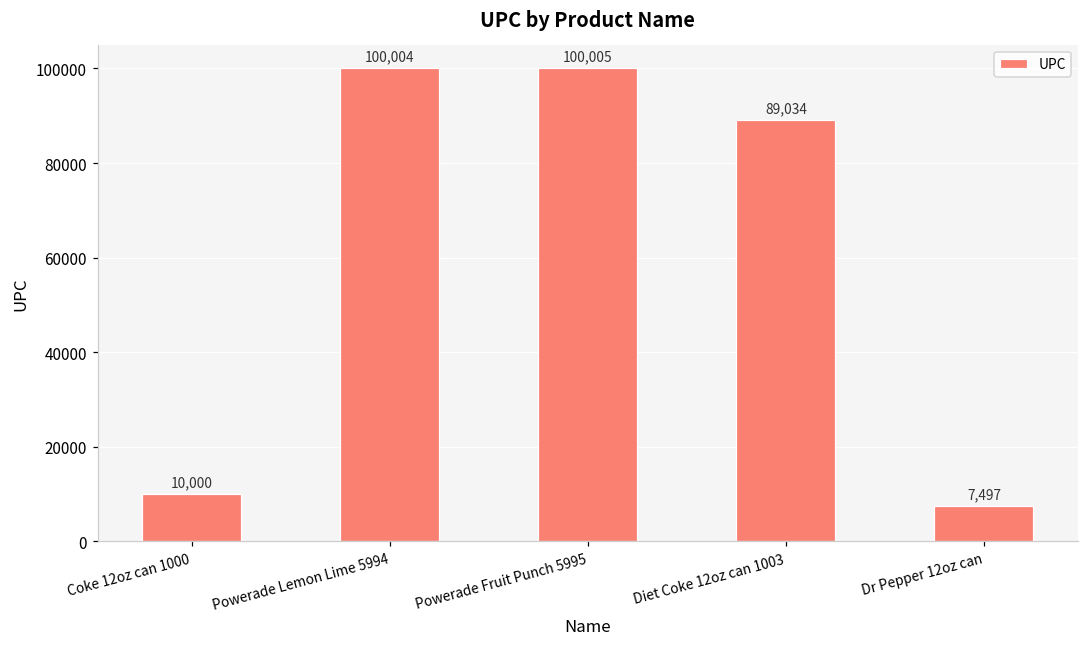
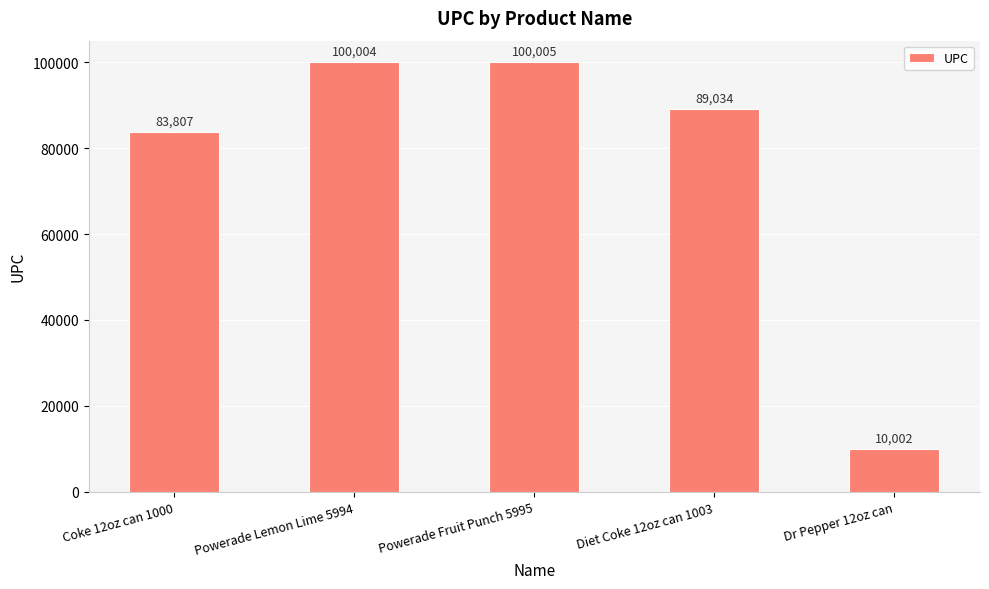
Coke 12oz can 1000: 10,000 -> 83,807
Dr Pepper 12oz can: 7,497 -> 10,002
